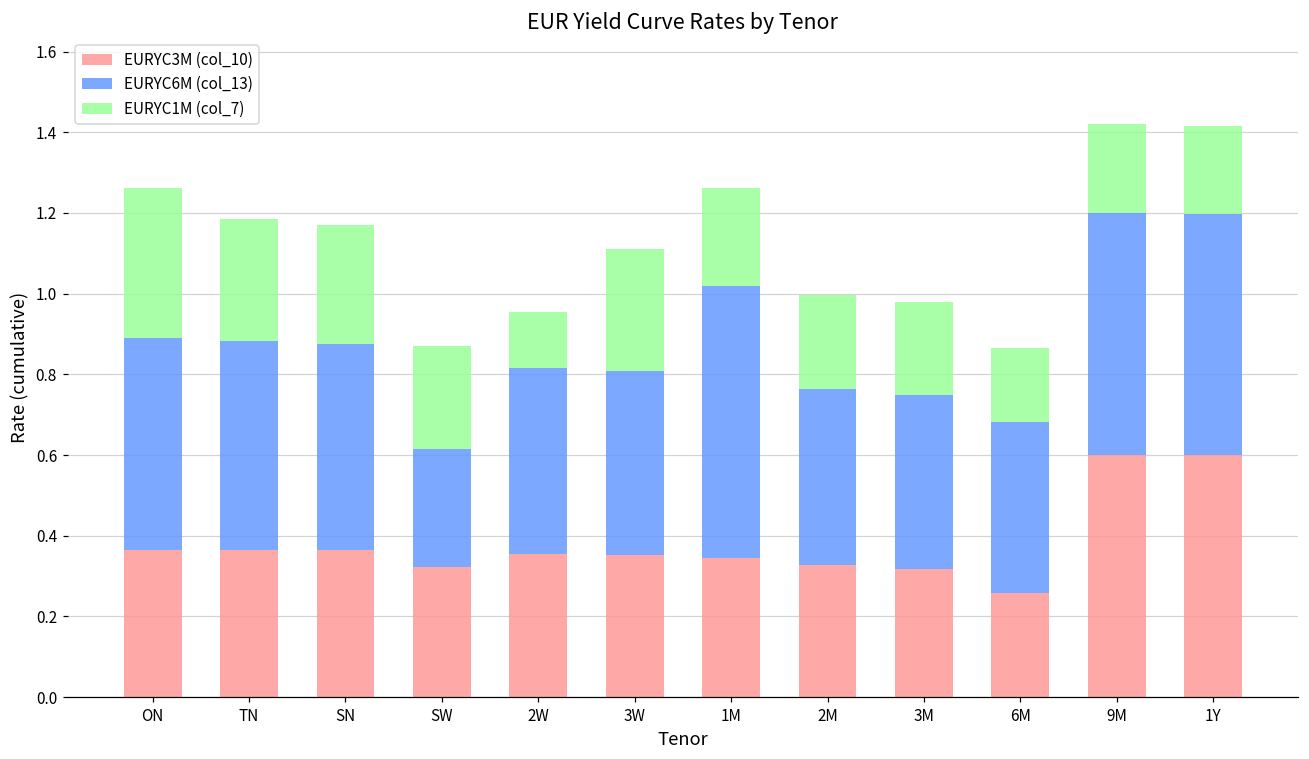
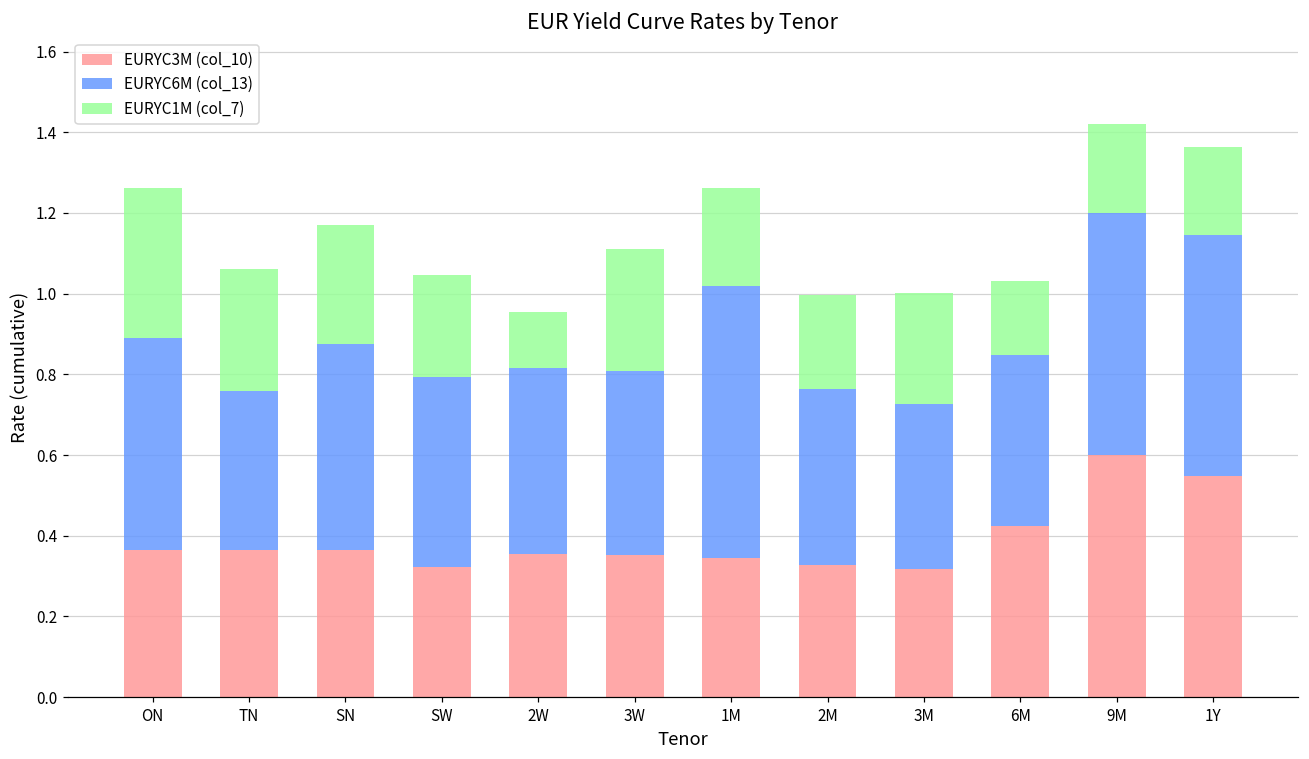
EURYC6M (col_13), TN: 0.52 -> 0.39
EURYC6M (col_13), SW: 0.29 -> 0.47
EURYC6M (col_13), 3M: 0.43 -> 0.41
EURYC1M (col_7), 3M: 0.23 -> 0.27
EURYC3M (col_10), 6M: 0.26 -> 0.42
EURYC3M (col_10), 1Y: 0.60 -> 0.55
